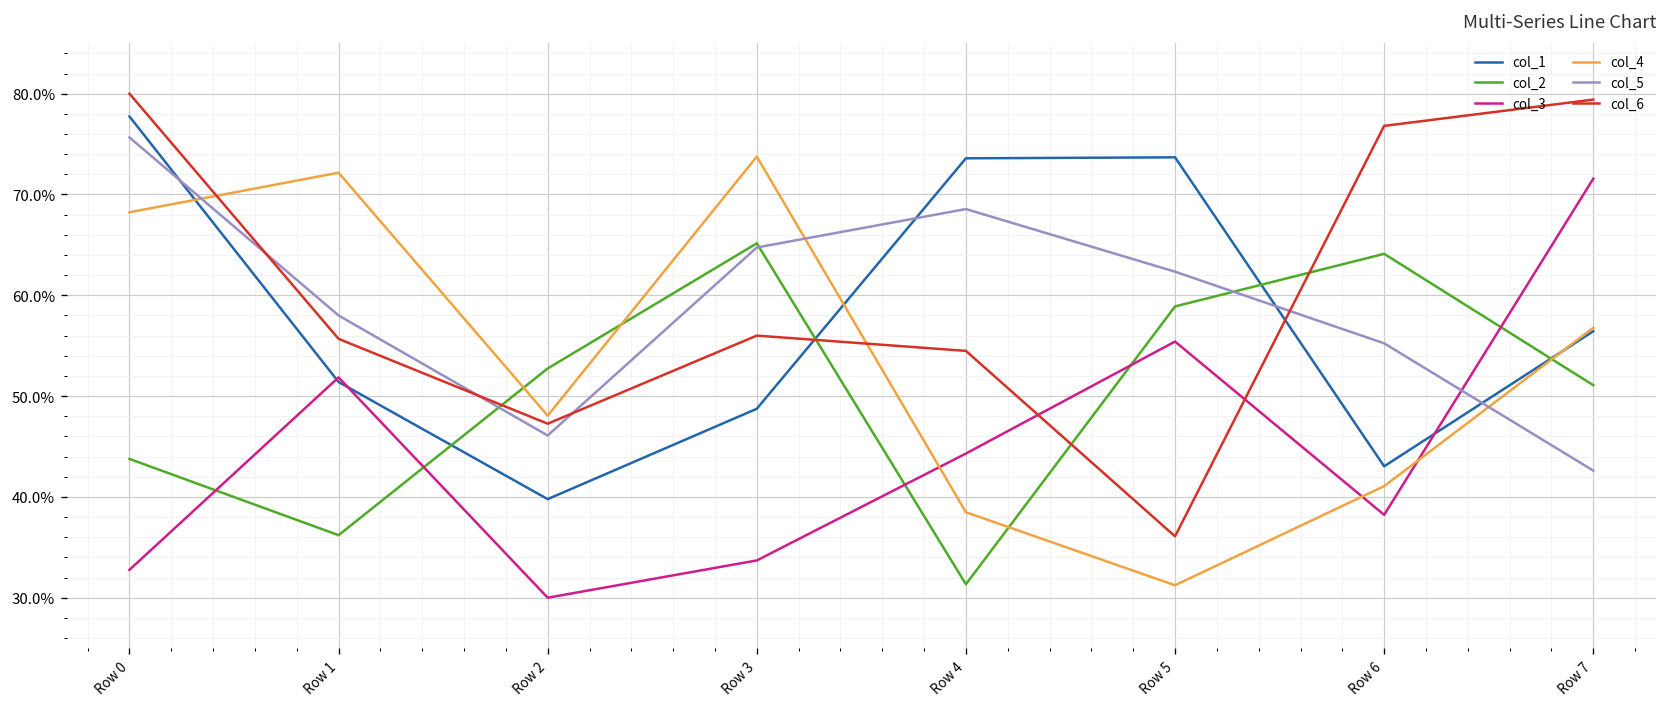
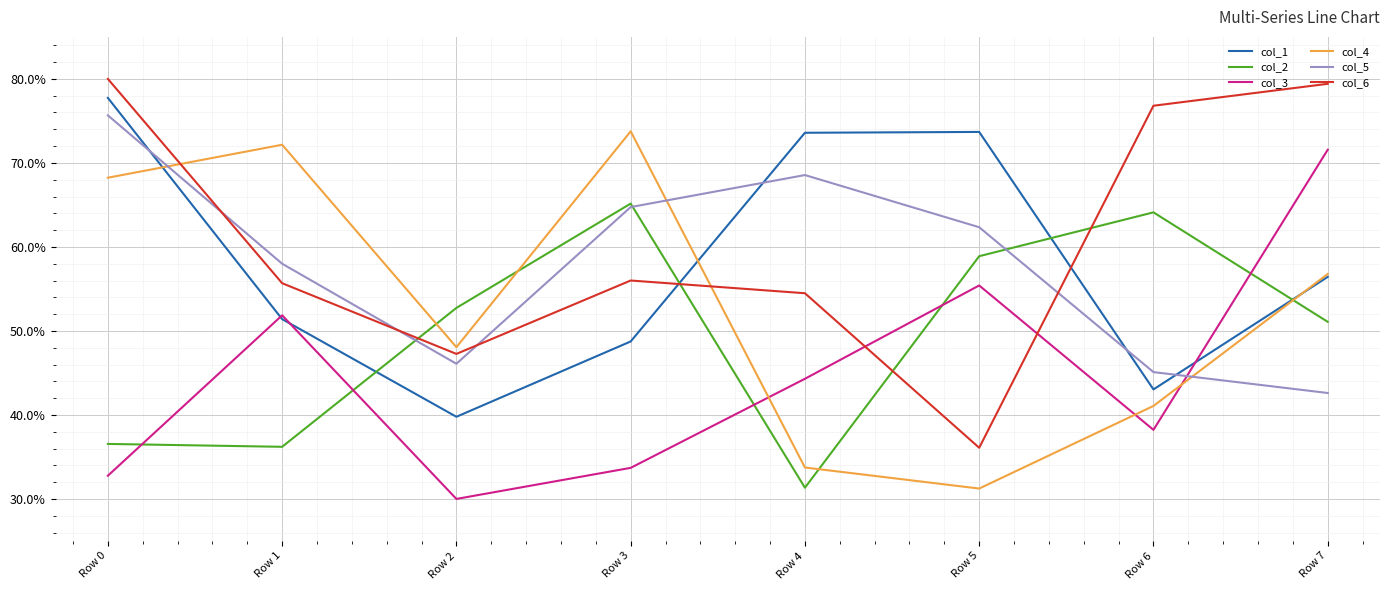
col_2, Row 0: 44% -> 37%
col_4, Row 4: 38% -> 34%
col_5, Row 6: 55% -> 45%
